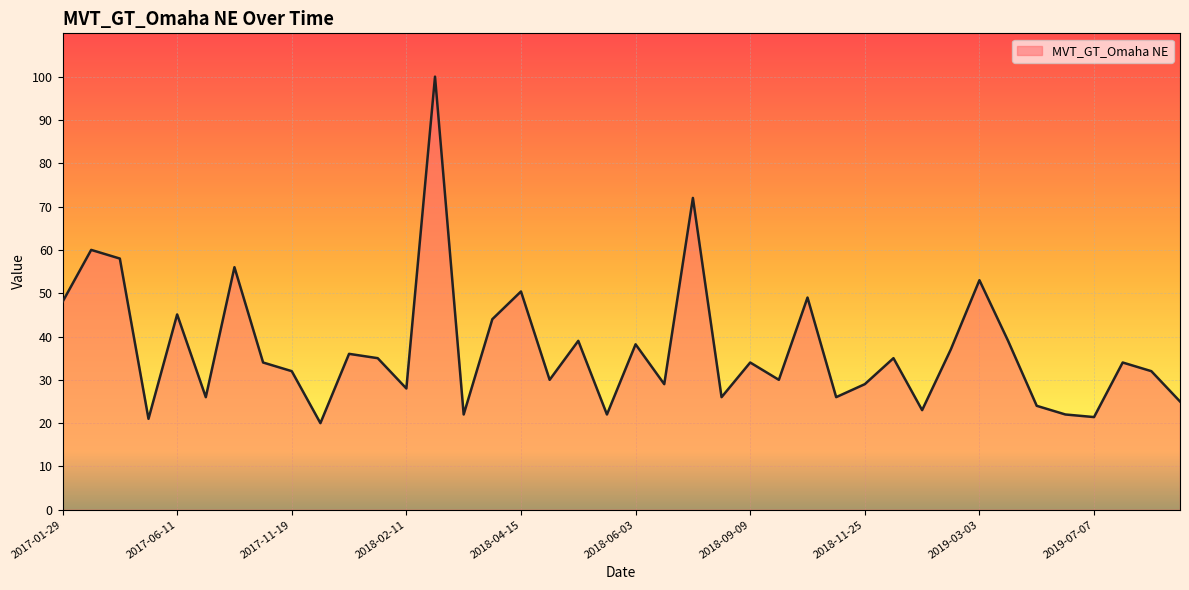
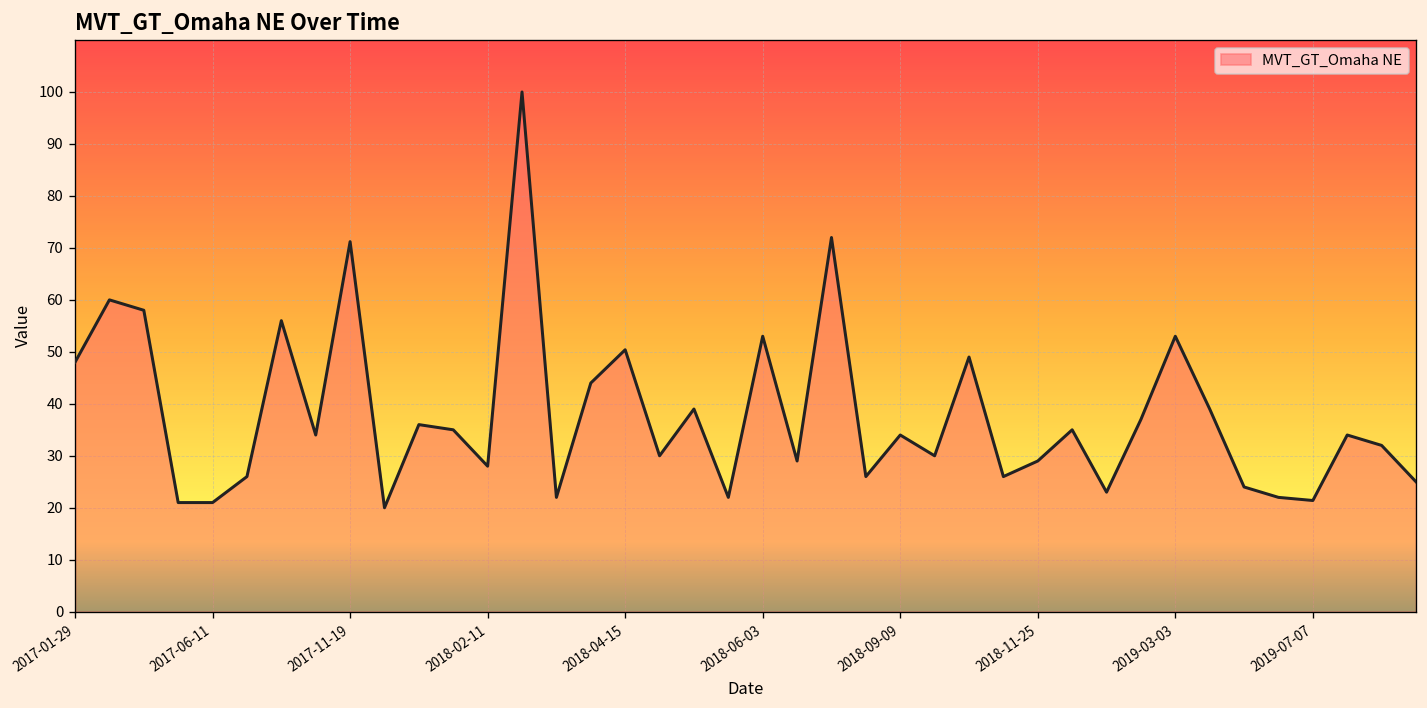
2017-06-11: 45 -> 21
2017-11-19: 32 -> 71
2018-06-03: 38 -> 53
